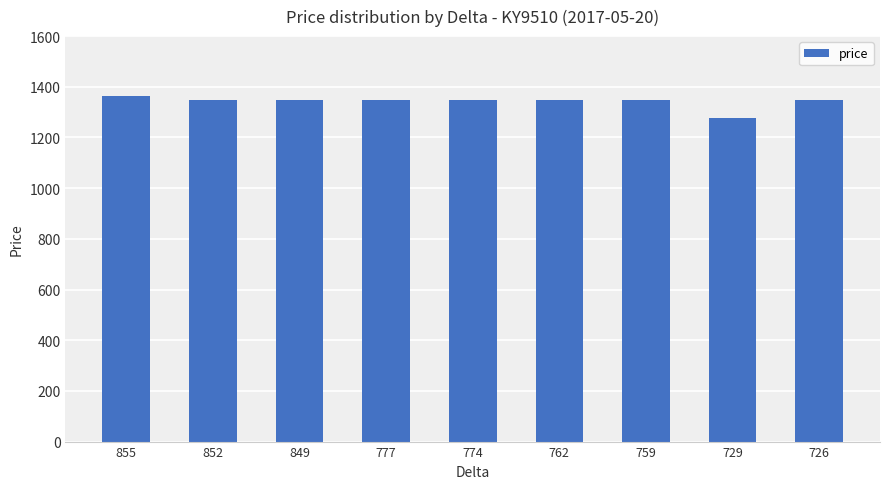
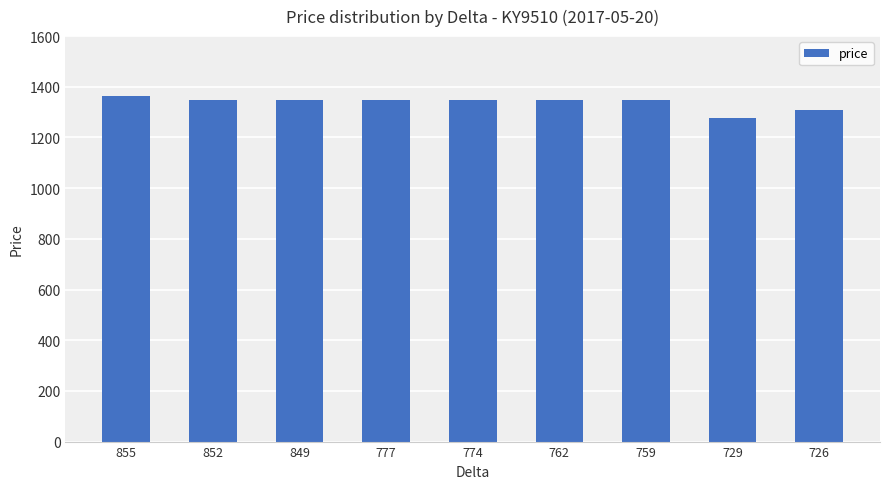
726: 1350 -> 1310
